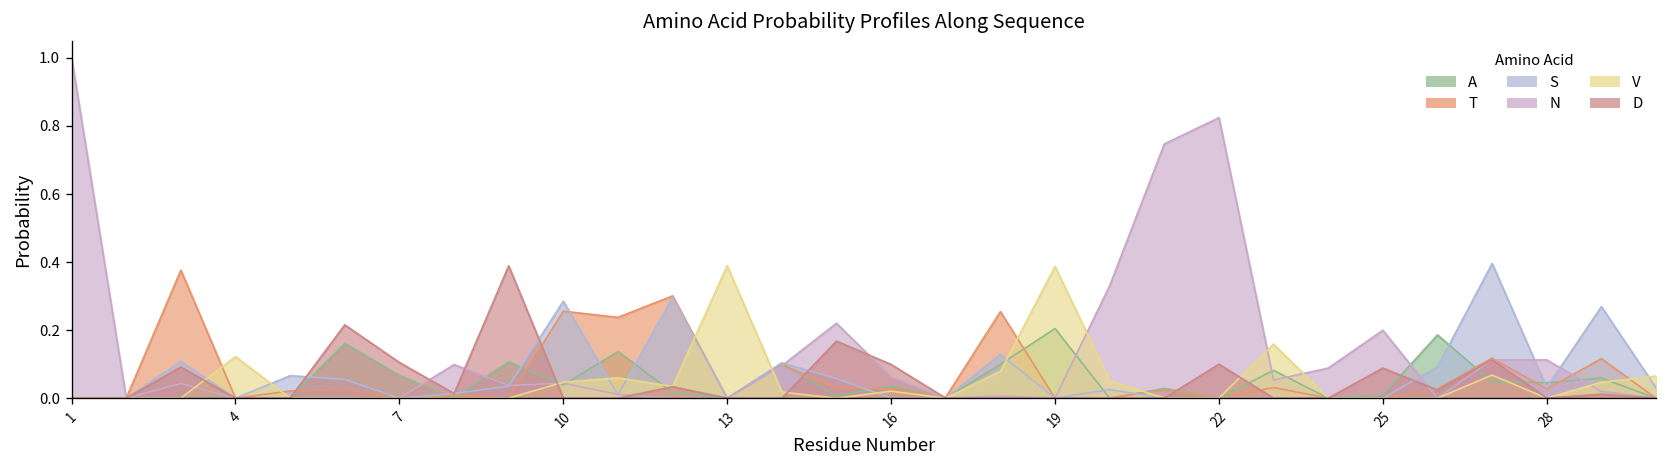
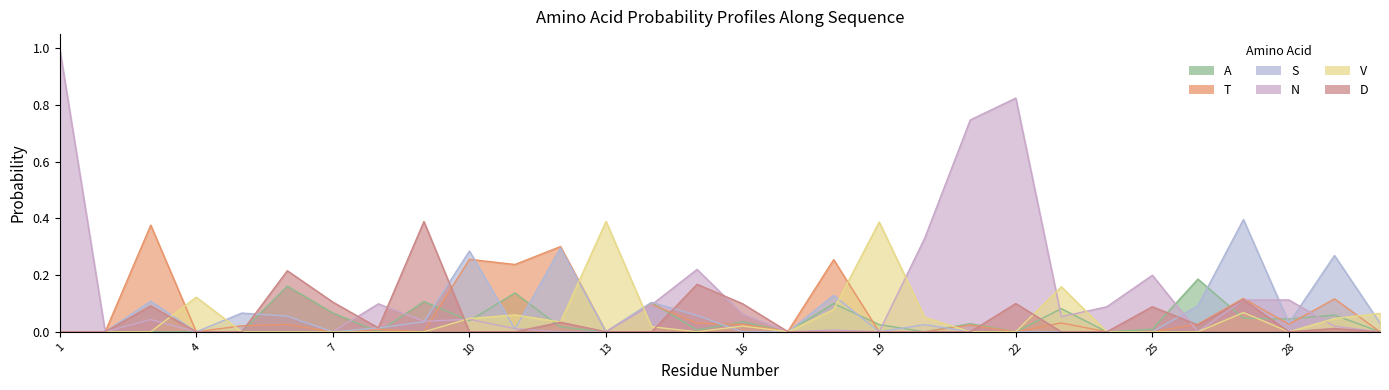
A, 19: 0.20 -> 0.03
